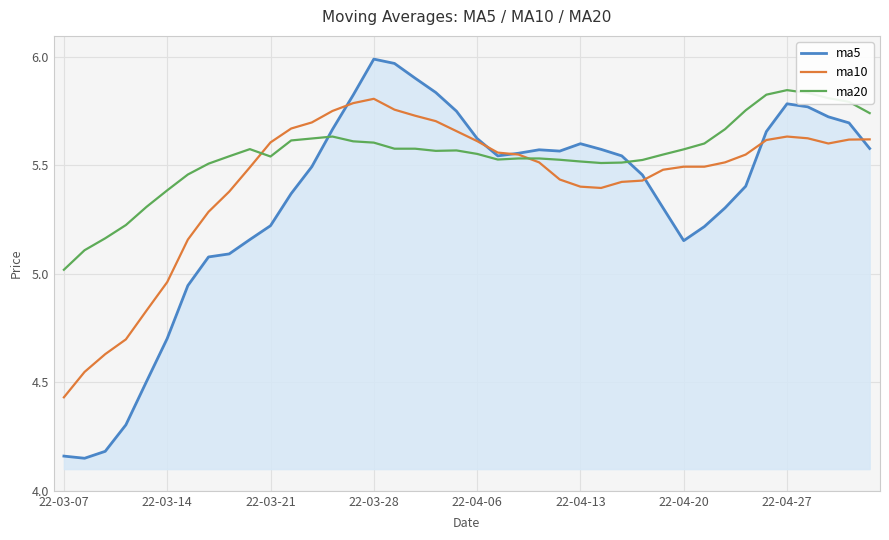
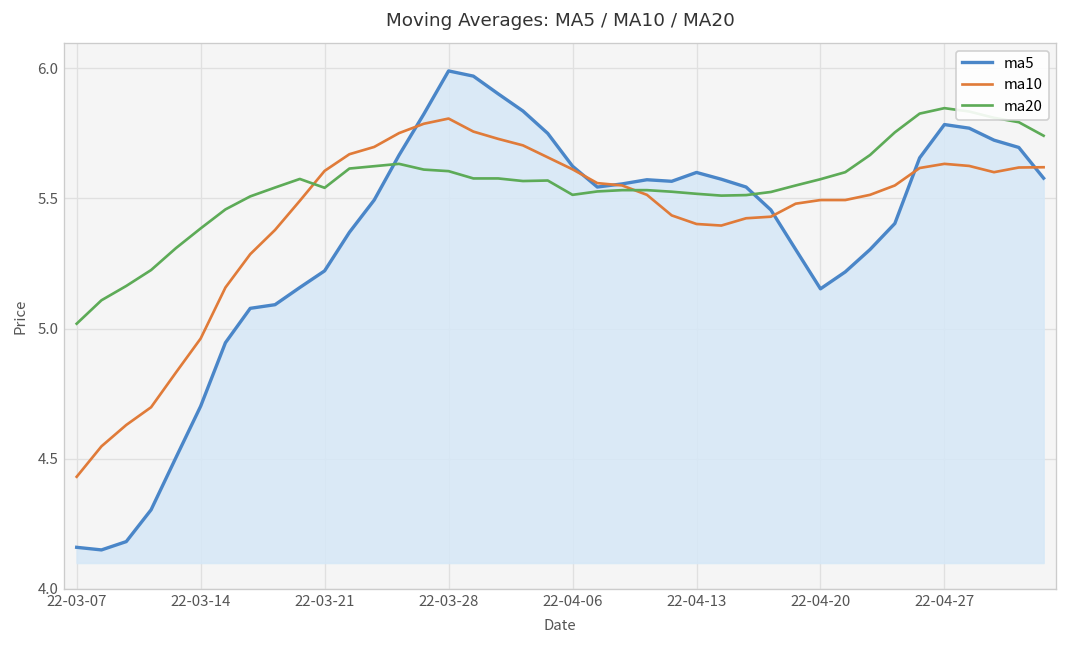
ma20, 22-04-06: 5.55 -> 5.51
